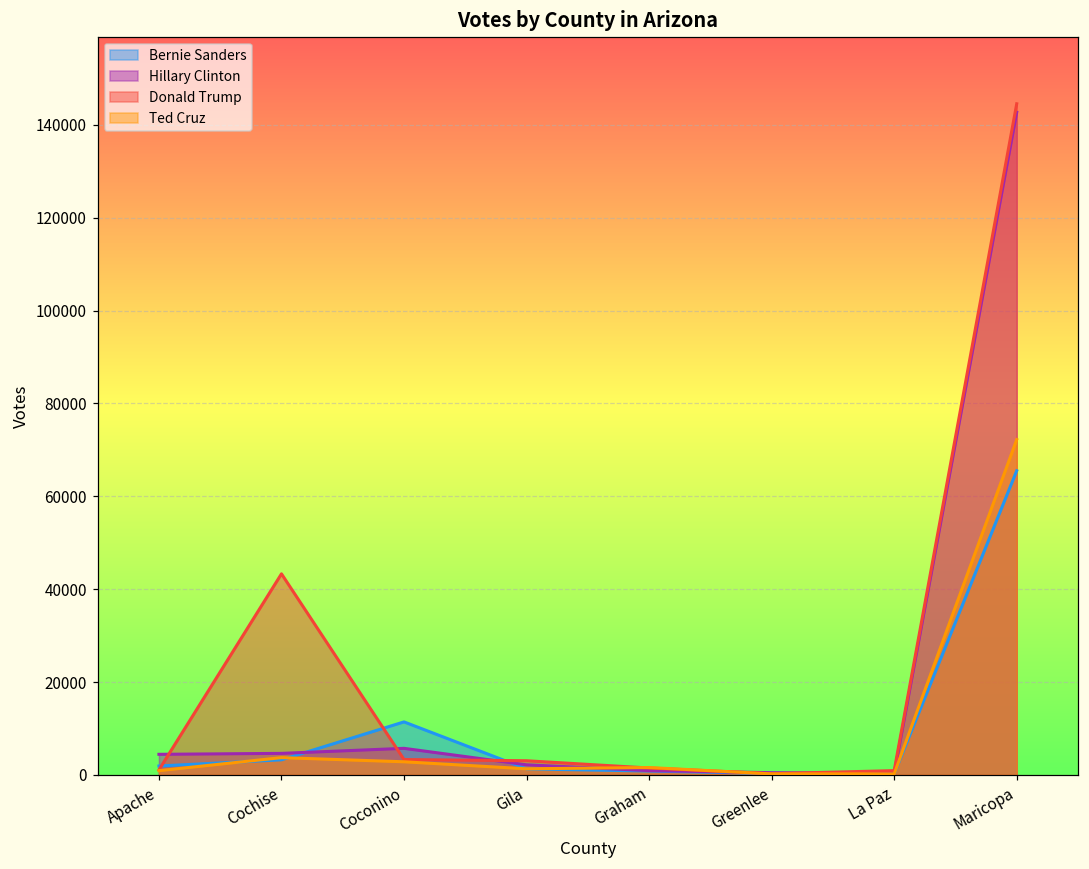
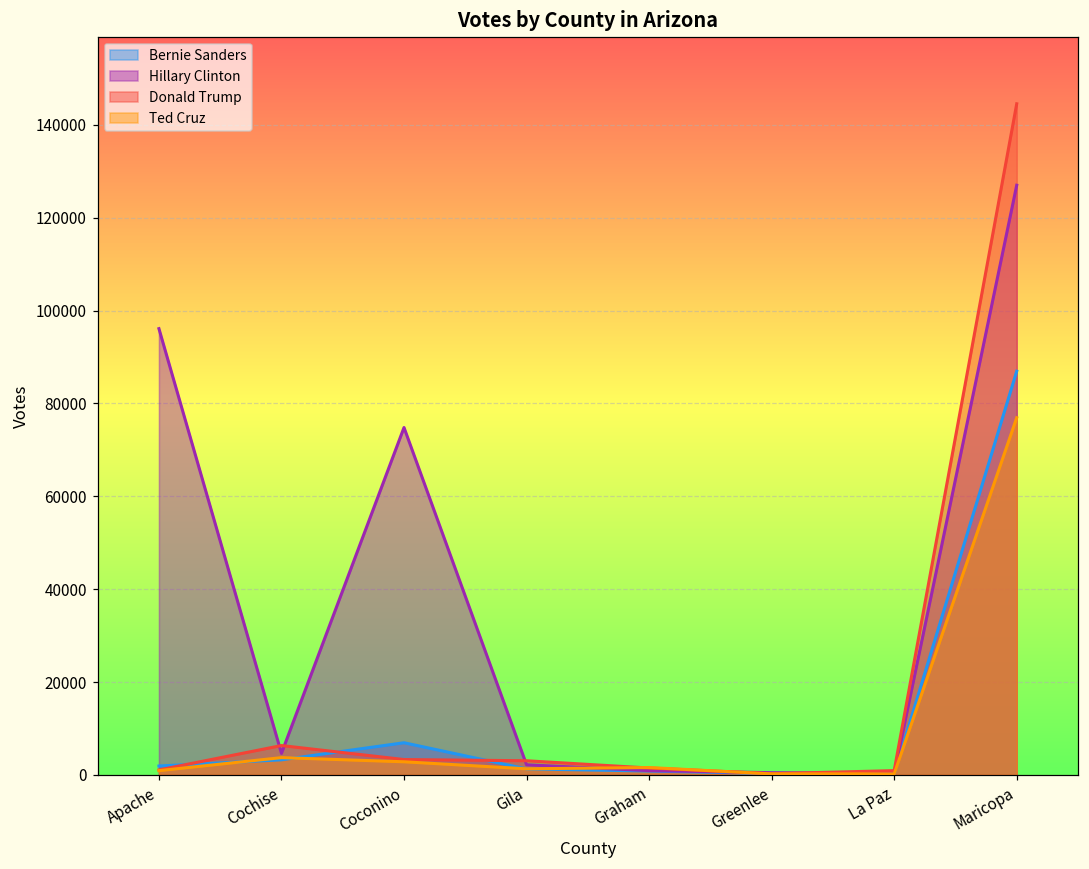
Hillary Clinton, Apache: 4000 -> 96000
Donald Trump, Cochise: 43000 -> 6000
Bernie Sanders, Coconino: 11000 -> 7000
Hillary Clinton, Coconino: 6000 -> 75000
Bernie Sanders, Maricopa: 66000 -> 87000
Hillary Clinton, Maricopa: 143000 -> 127000
Ted Cruz, Maricopa: 72000 -> 77000
